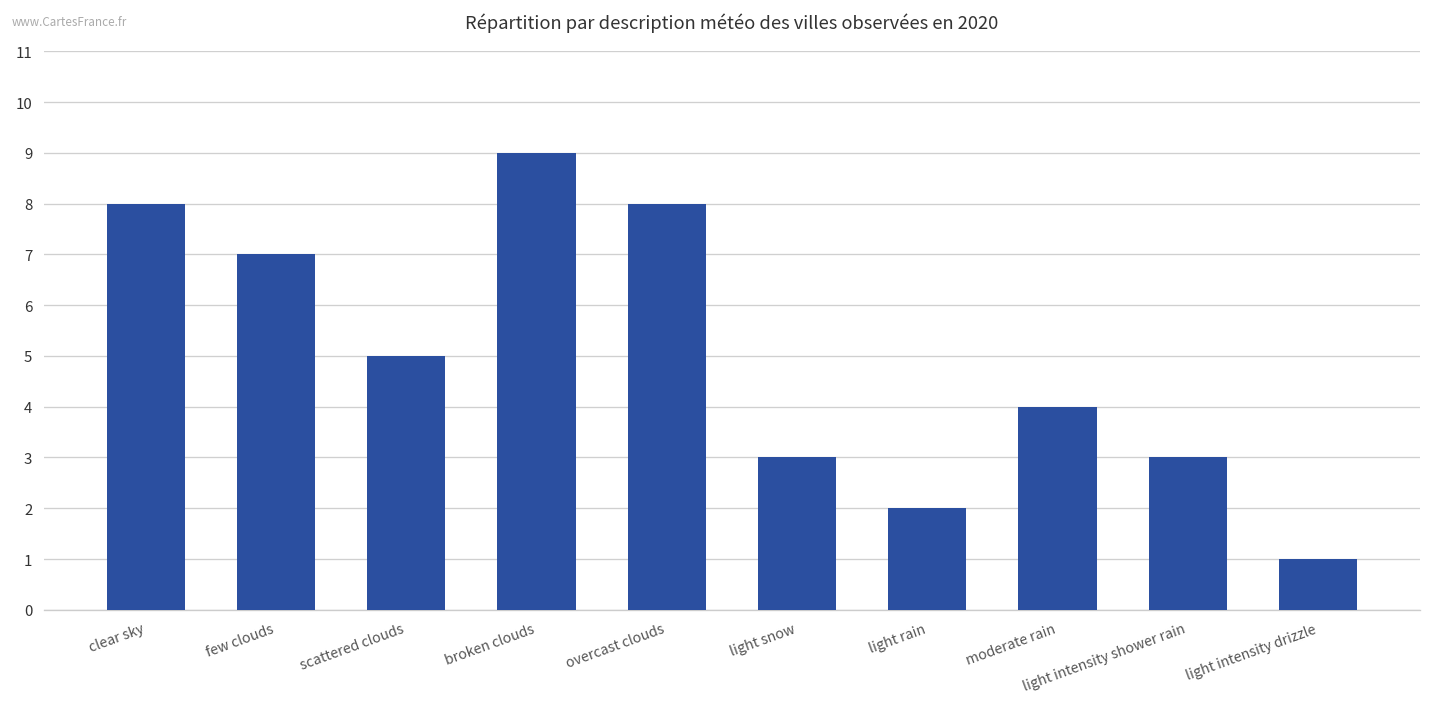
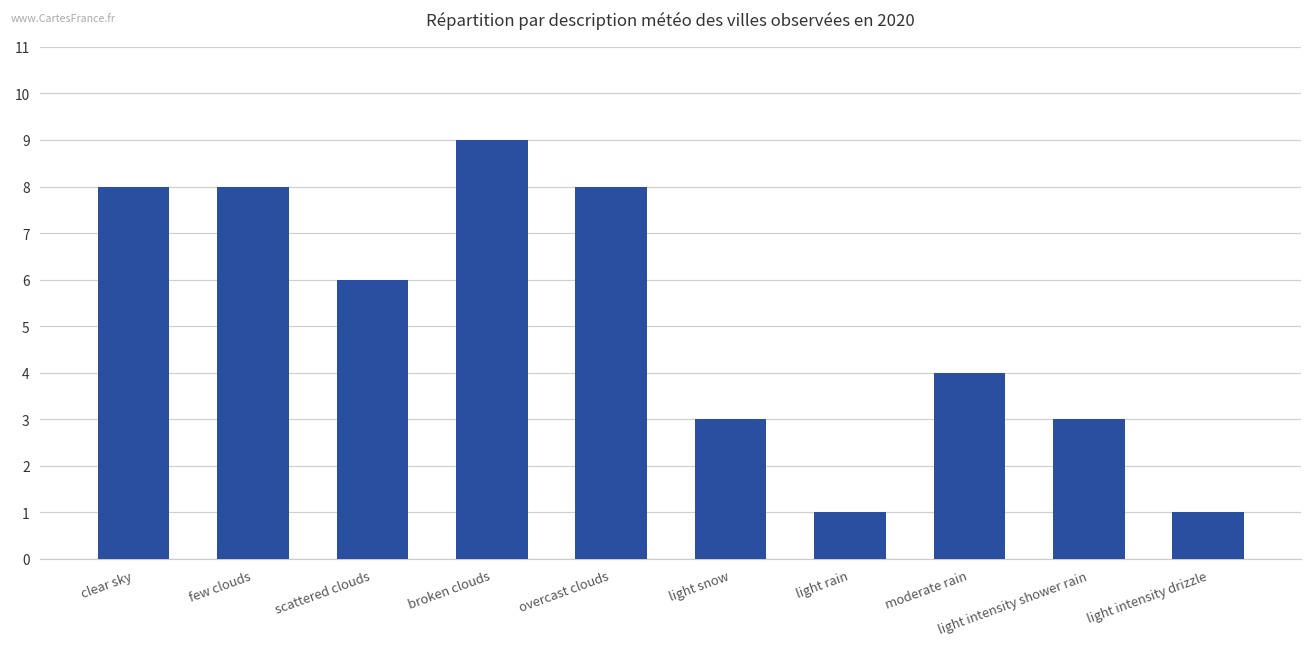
few clouds: 7 -> 8
scattered clouds: 5 -> 6
light rain: 2 -> 1
